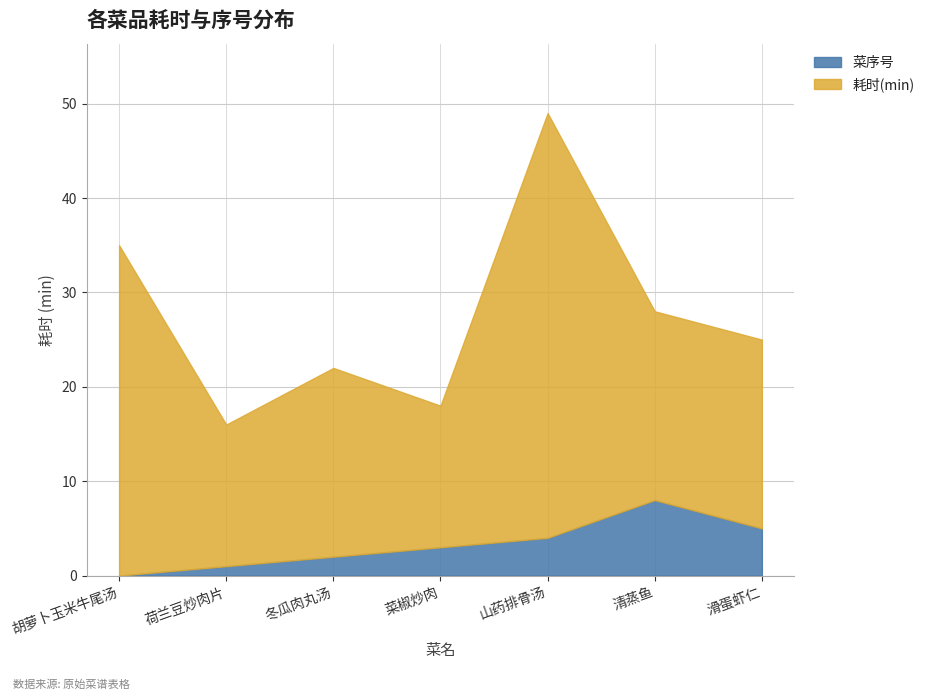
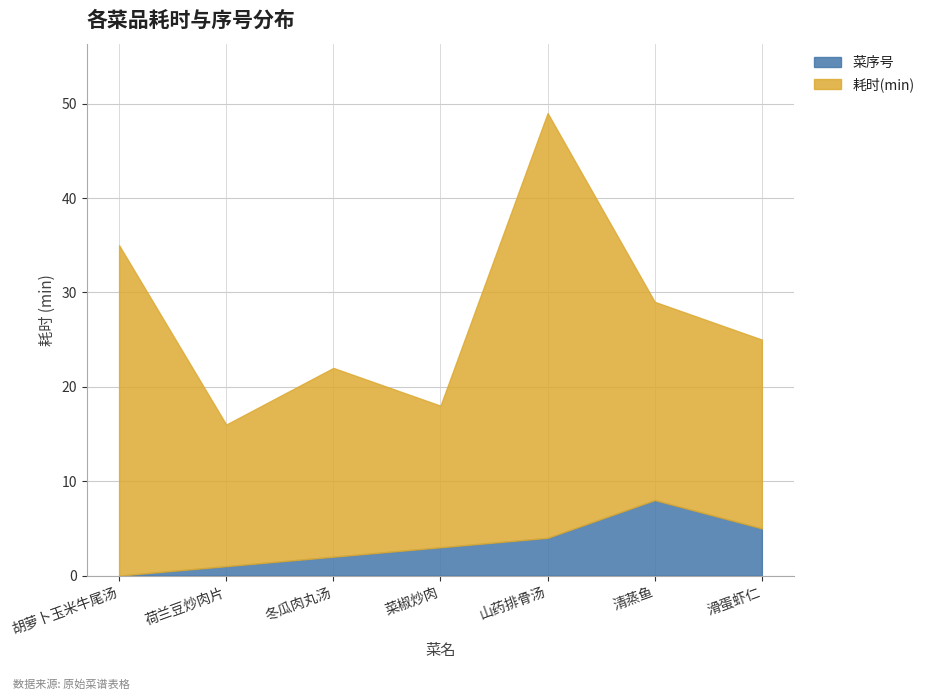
耗时(min), 清蒸鱼: 20 -> 21
